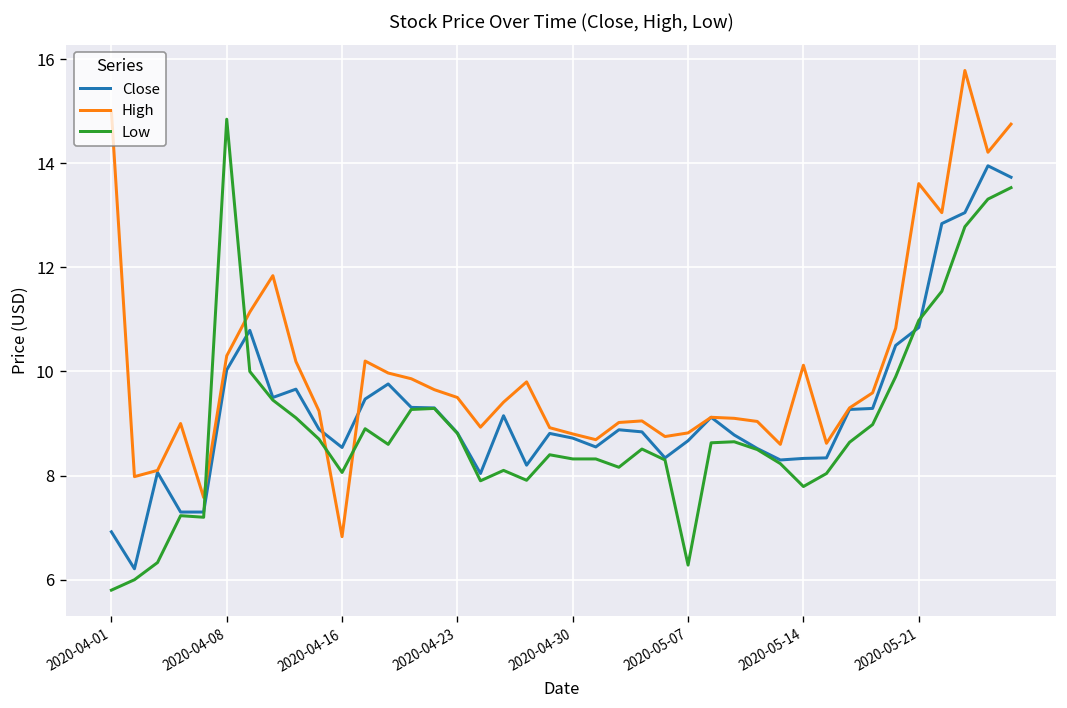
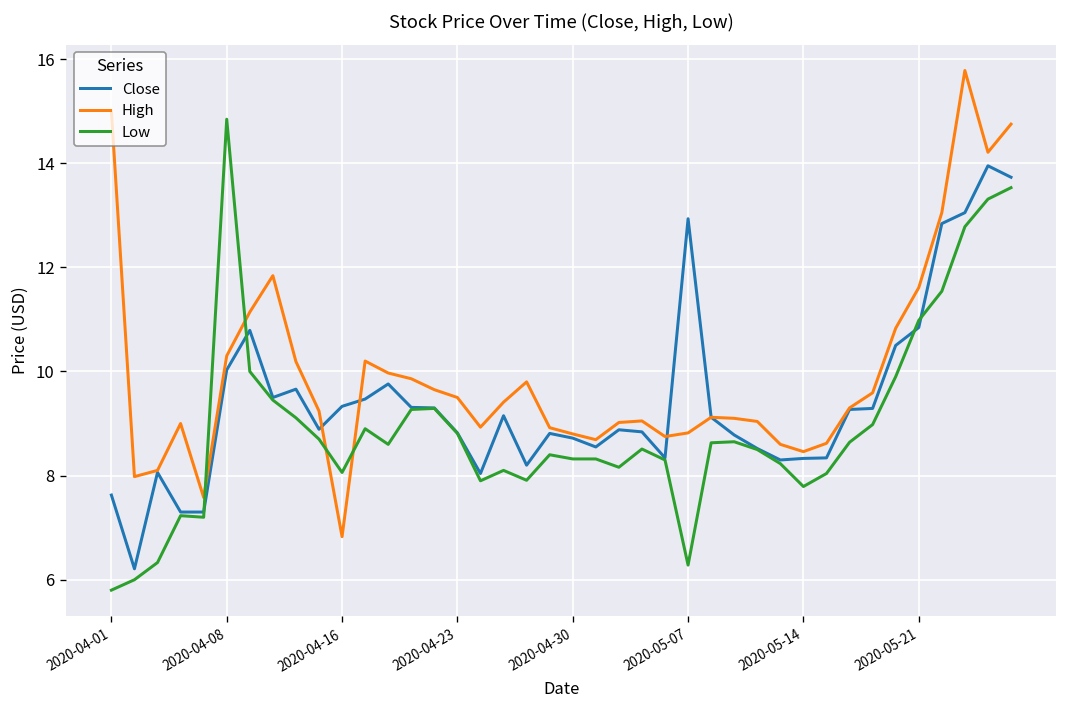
Close, 2020-04-01: 6.9 -> 7.6
Close, 2020-04-16: 8.5 -> 9.3
Close, 2020-05-07: 8.7 -> 12.9
High, 2020-05-14: 10.1 -> 8.5
High, 2020-05-21: 13.6 -> 11.6
